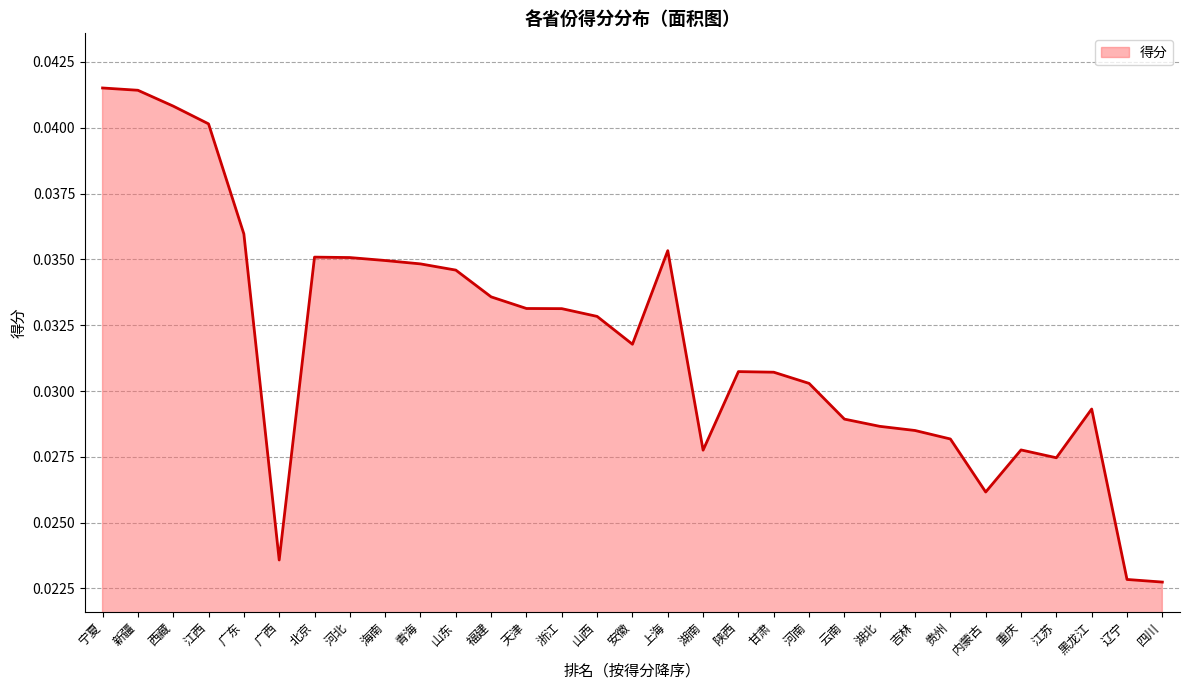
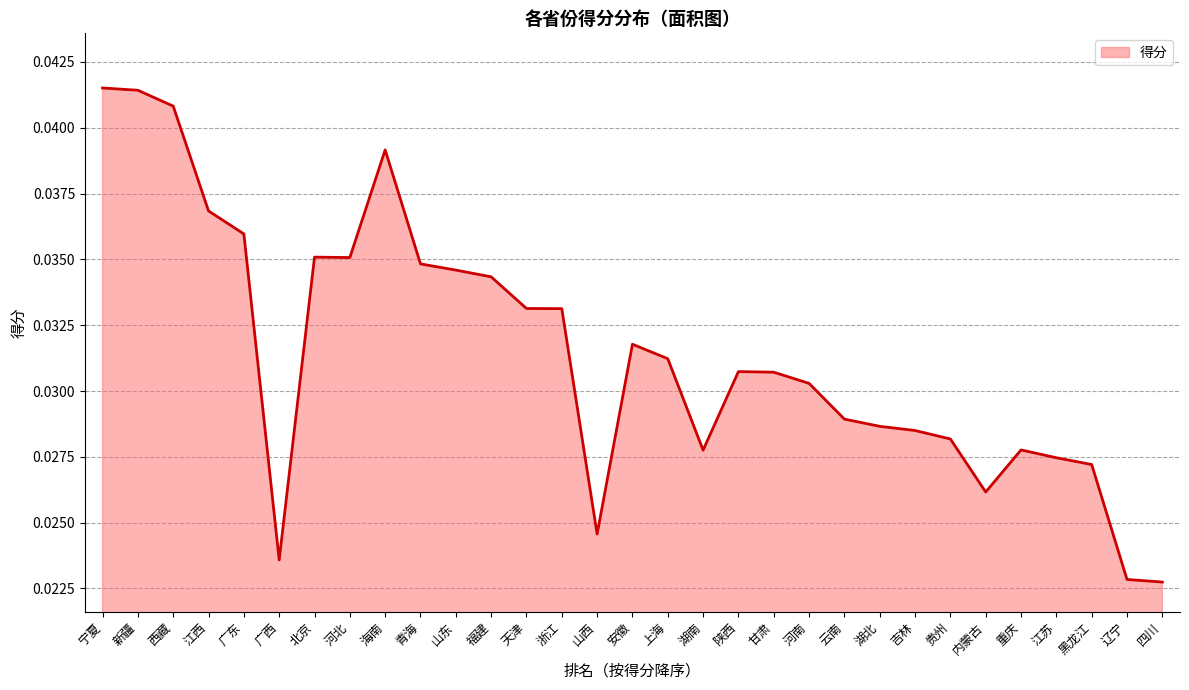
江西: 0.0401 -> 0.0368
海南: 0.0350 -> 0.0392
福建: 0.0336 -> 0.0343
山西: 0.0328 -> 0.0246
上海: 0.0353 -> 0.0312
黑龙江: 0.0293 -> 0.0272
